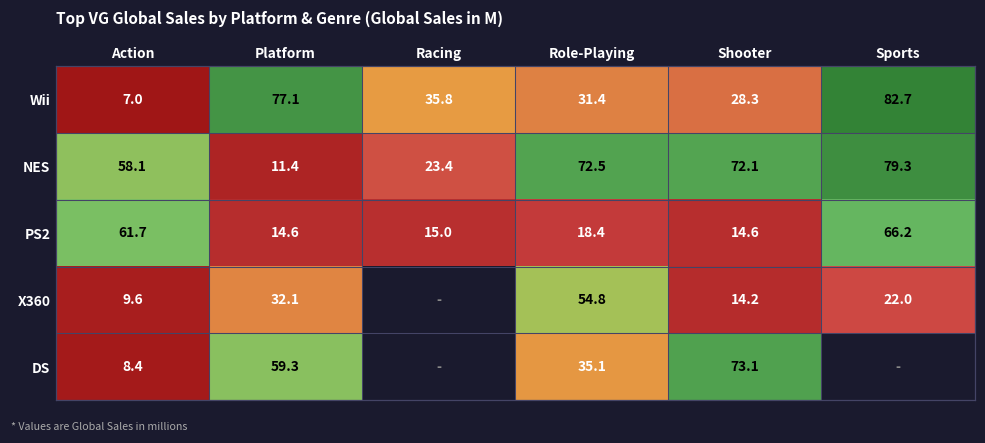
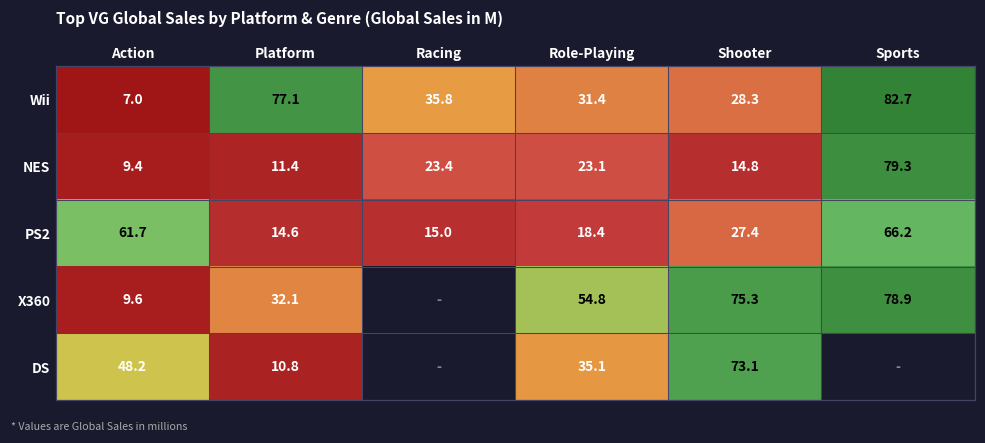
NES, Action: 58.1 -> 9.4
NES, Role-Playing: 72.5 -> 23.1
NES, Shooter: 72.1 -> 14.8
PS2, Shooter: 14.6 -> 27.4
X360, Shooter: 14.2 -> 75.3
X360, Sports: 22.0 -> 78.9
DS, Action: 8.4 -> 48.2
DS, Platform: 59.3 -> 10.8
